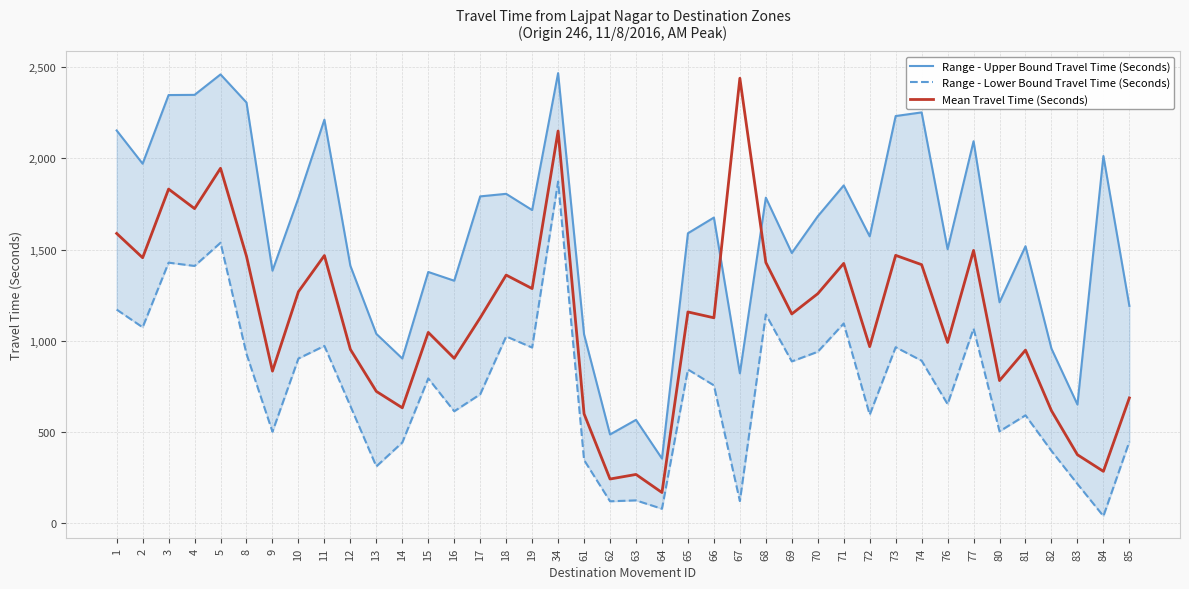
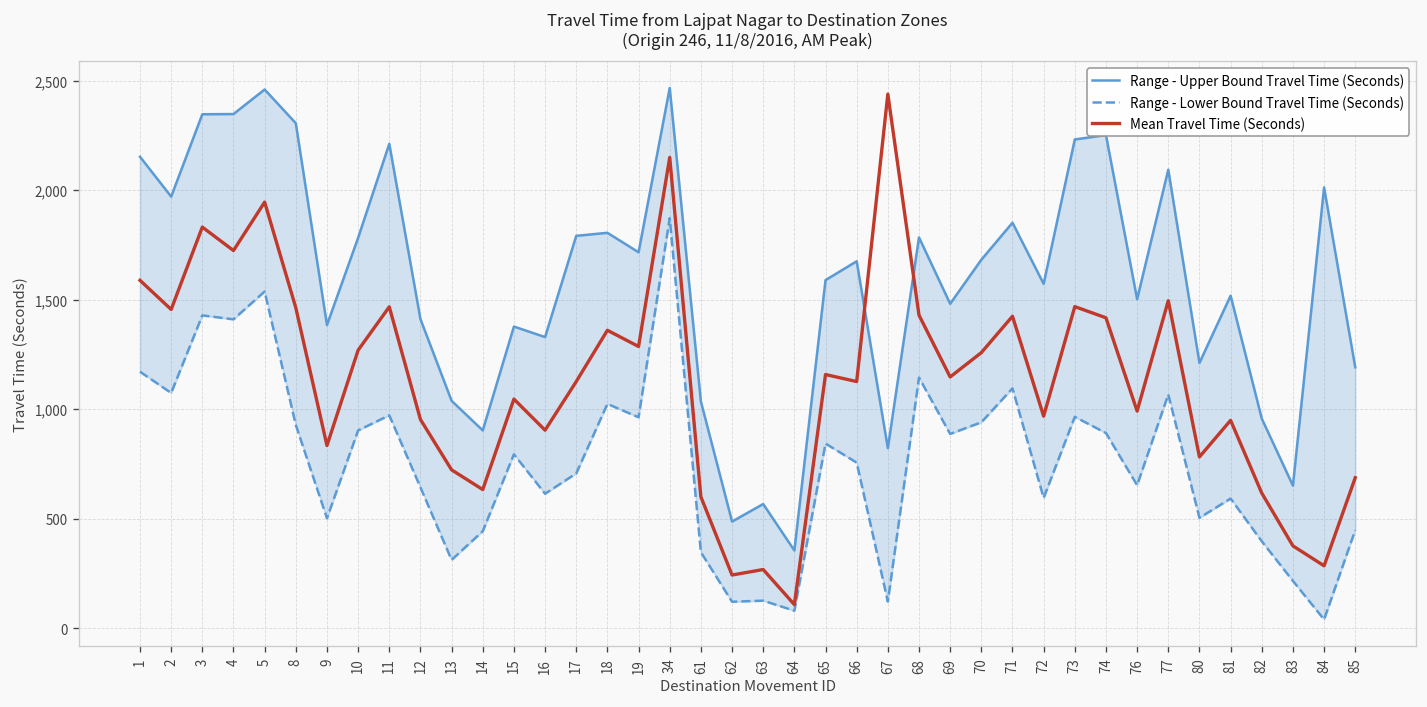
Mean Travel Time (Seconds), 64: 170 -> 110
